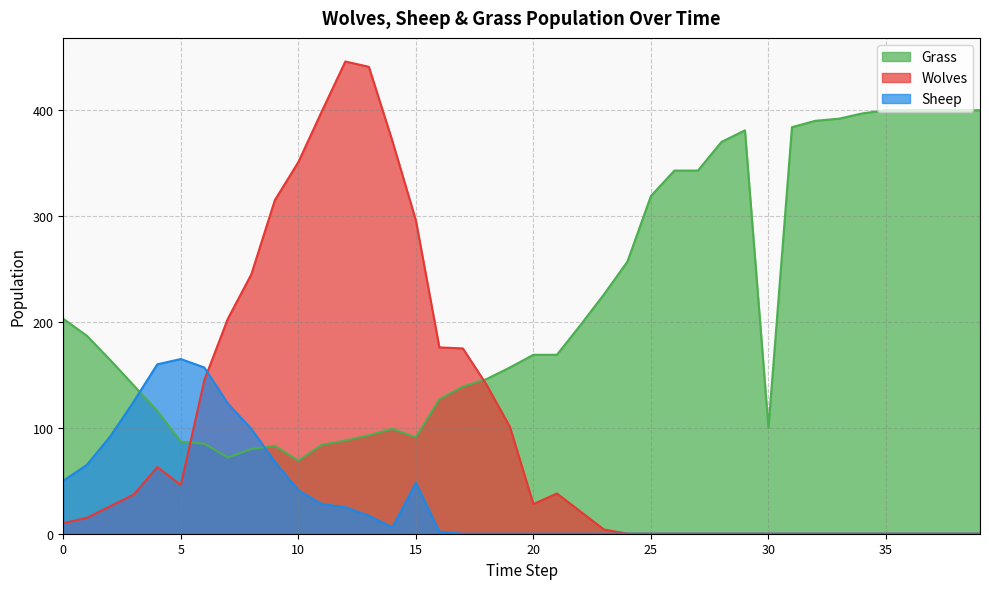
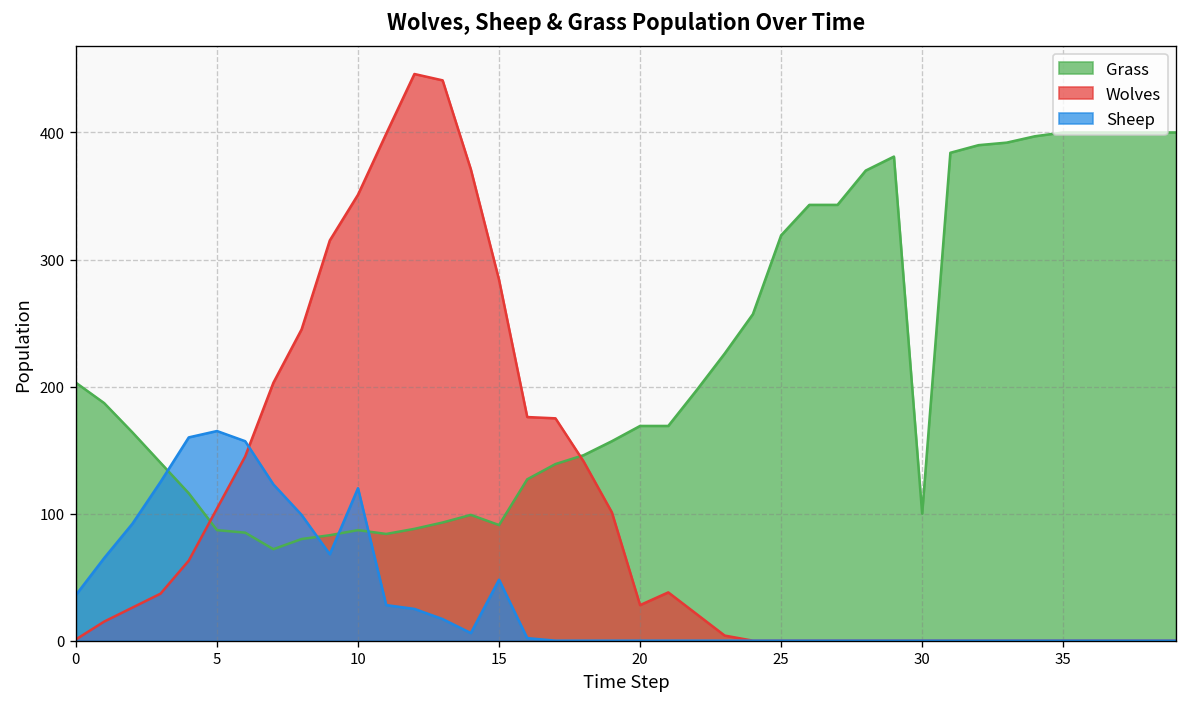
Wolves, 0: 10 -> 1
Sheep, 0: 50 -> 36
Wolves, 5: 46 -> 104
Grass, 10: 69 -> 87
Sheep, 10: 41 -> 120
Wolves, 15: 296 -> 284
